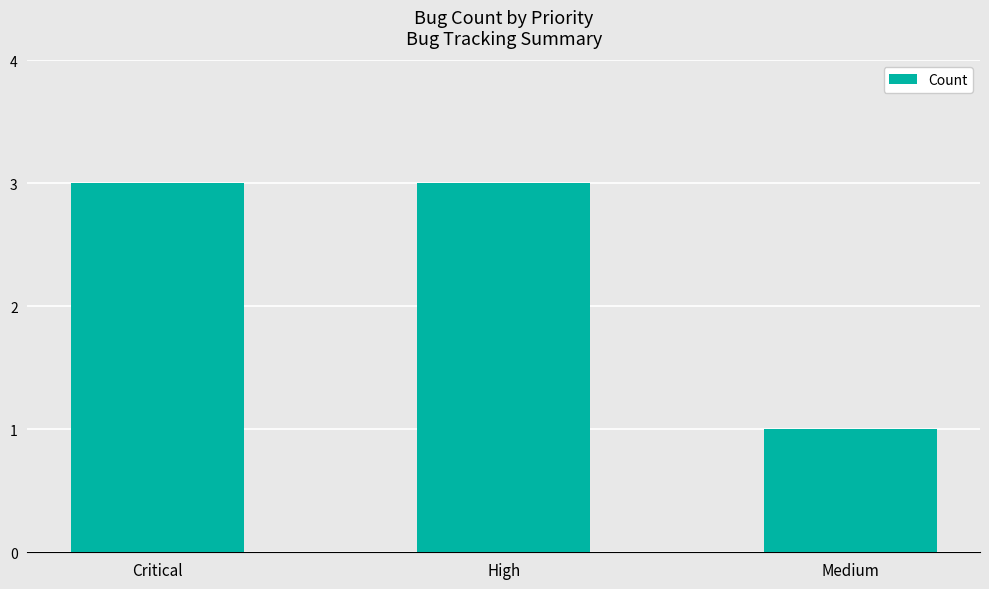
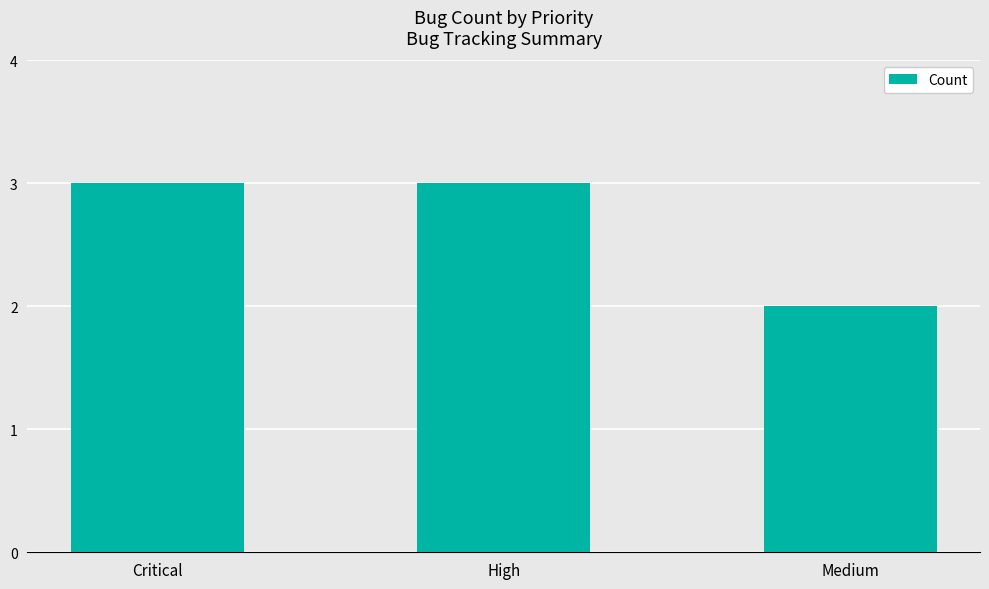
Medium: 1 -> 2
